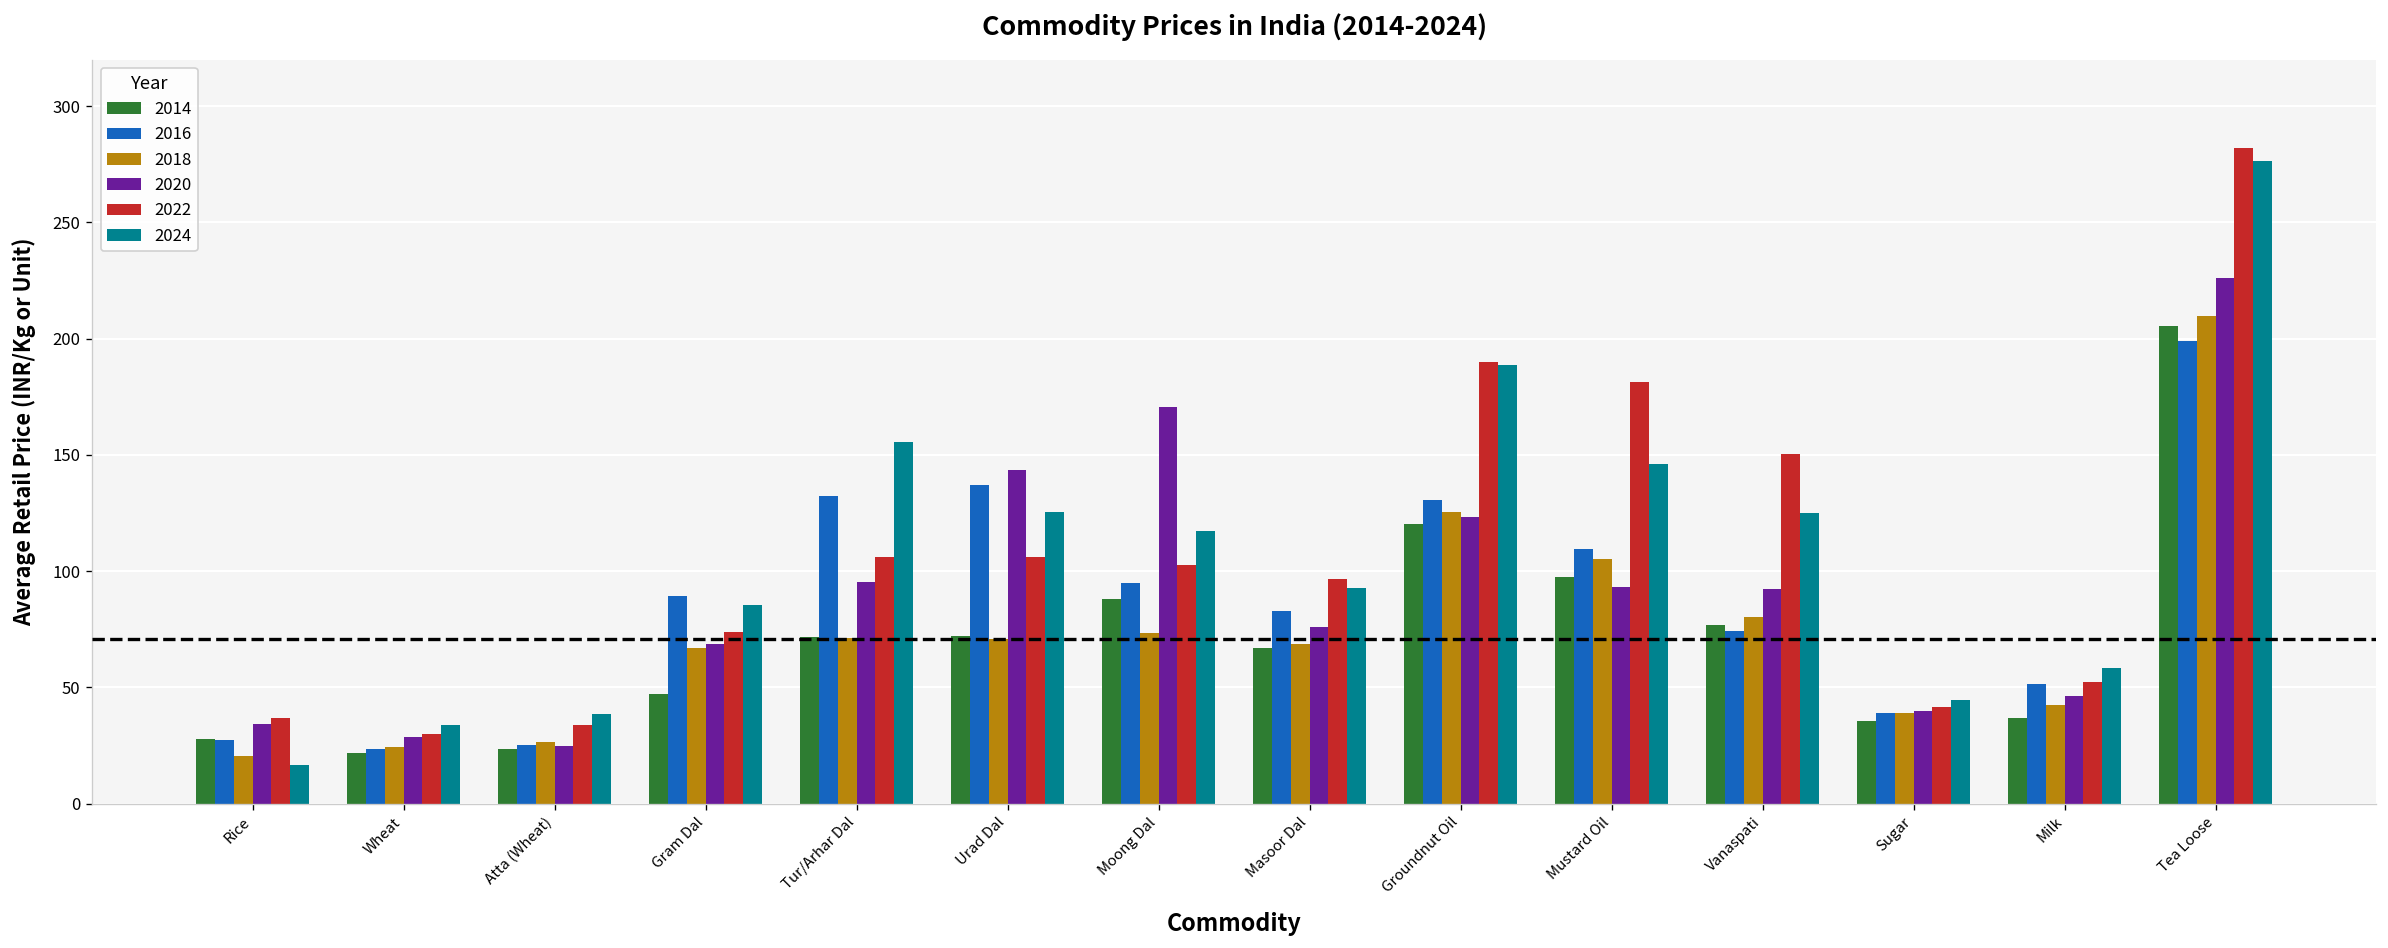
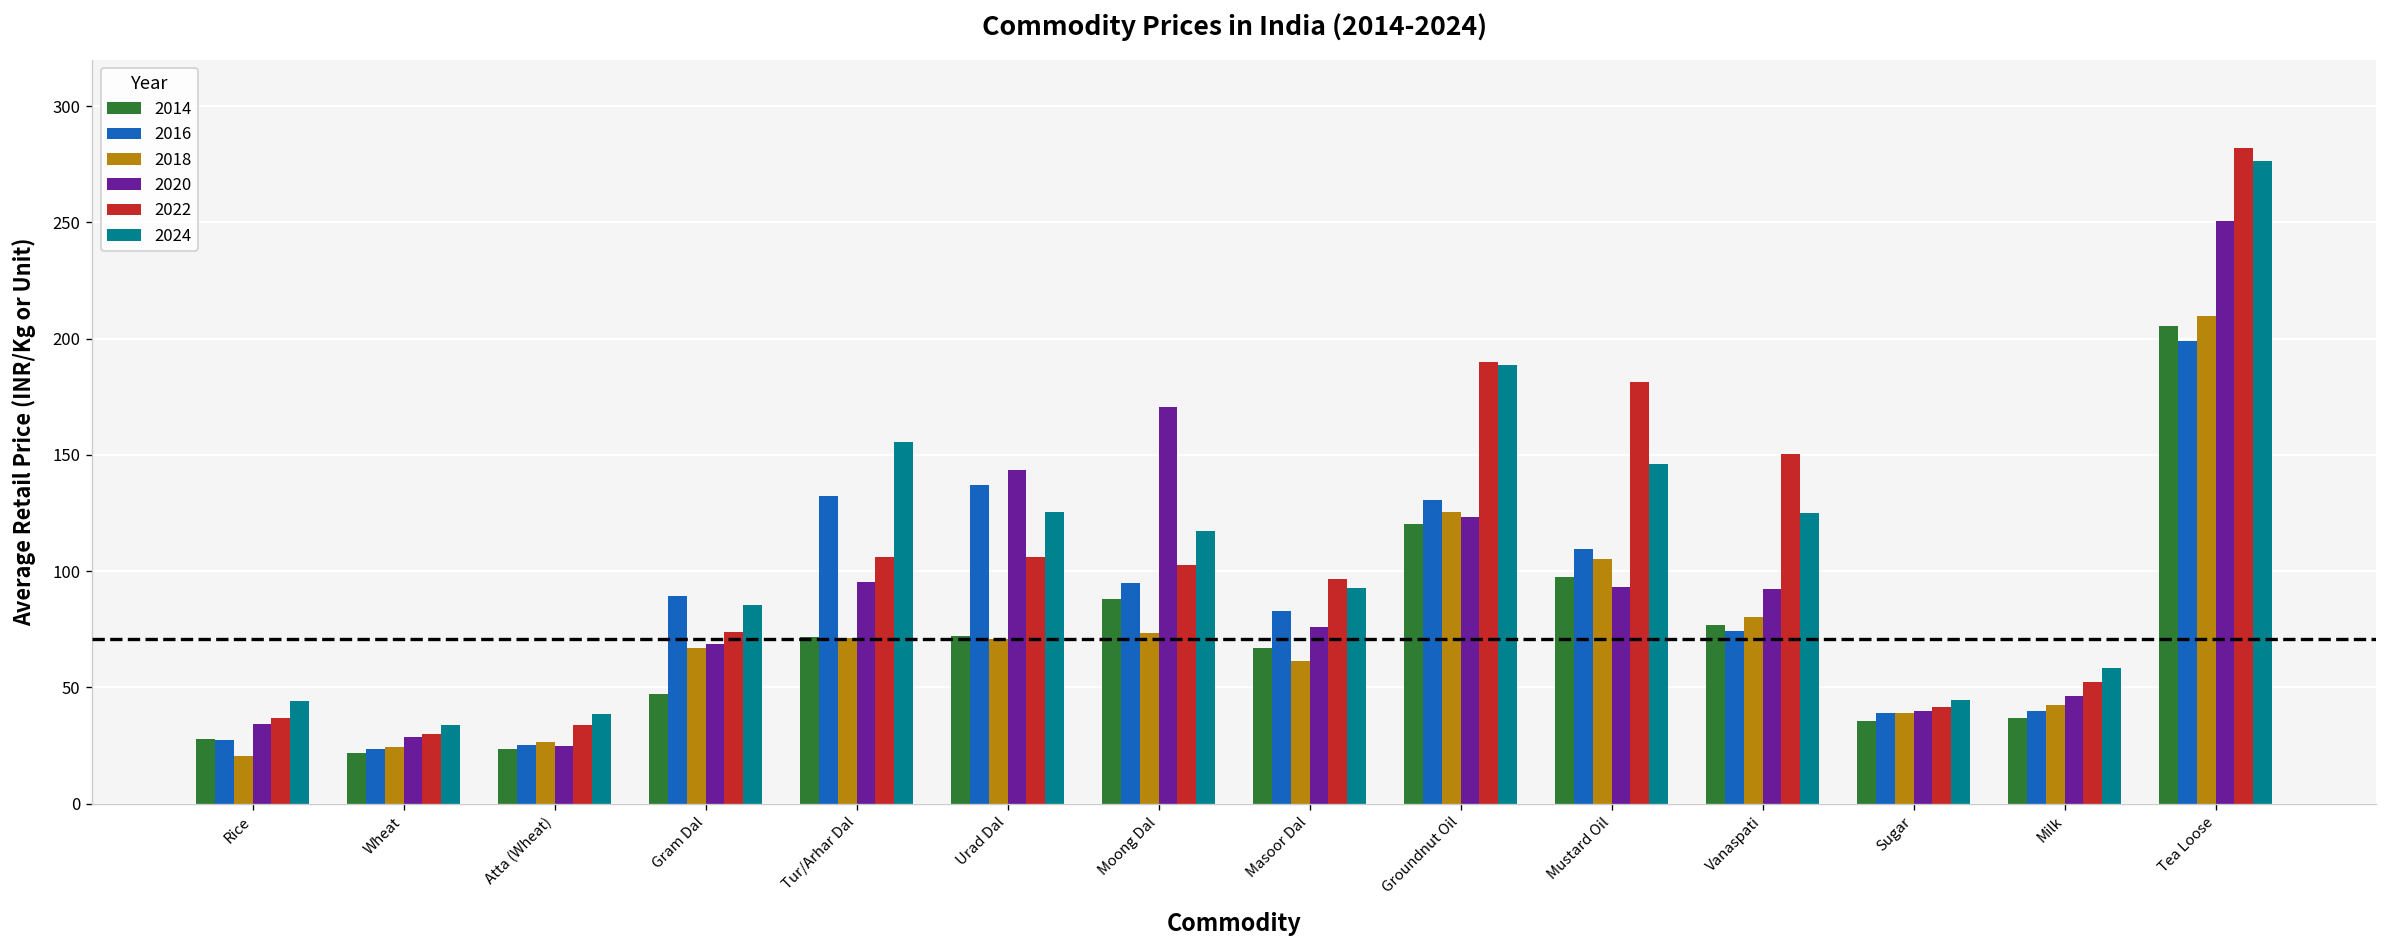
2024, Rice: 17 -> 44
2018, Masoor Dal: 69 -> 61
2016, Milk: 52 -> 40
2020, Tea Loose: 226 -> 251
